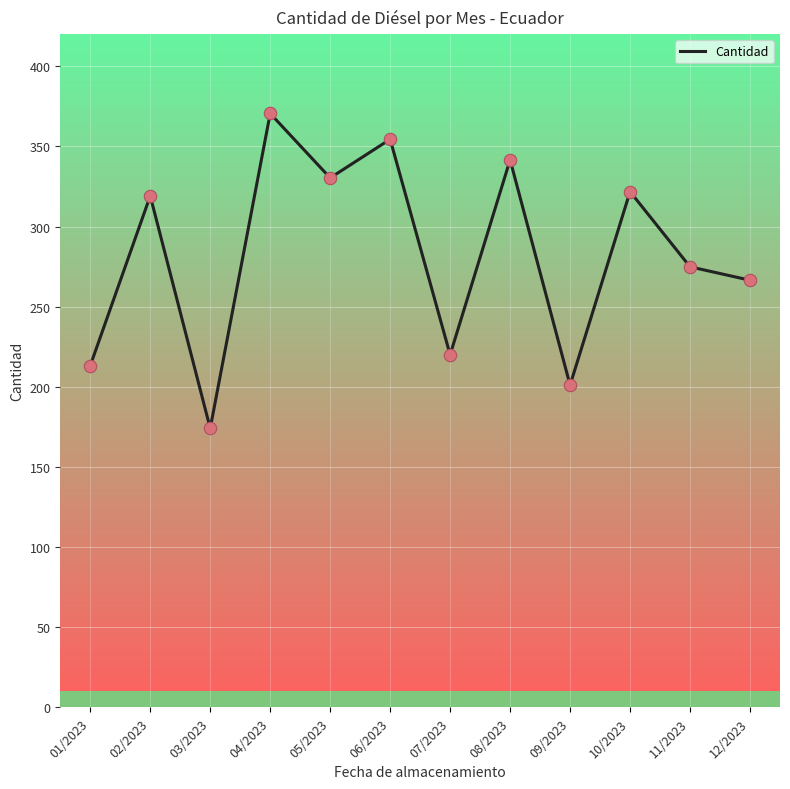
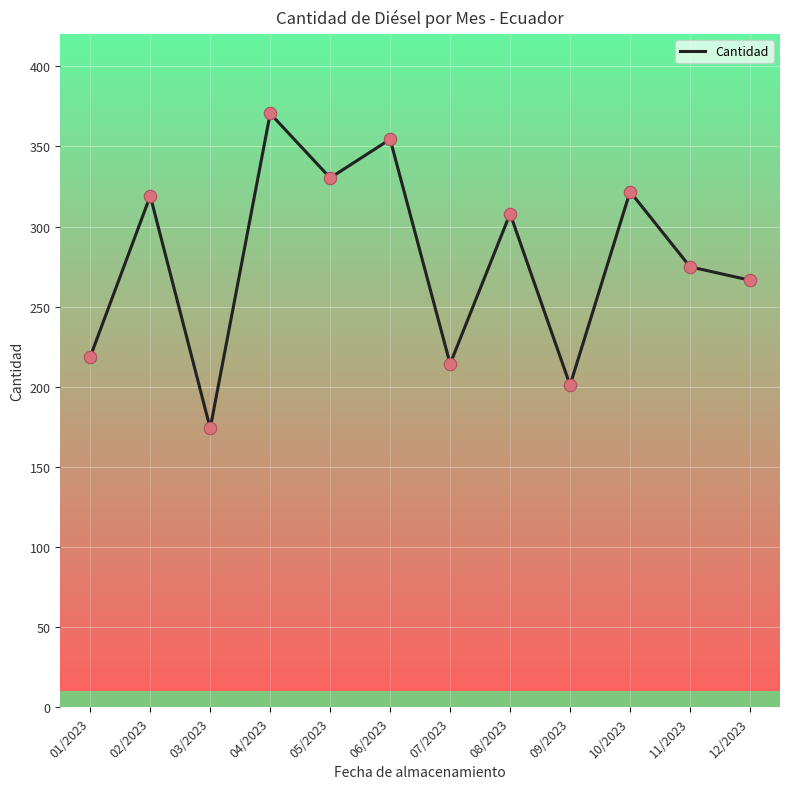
01/2023: 213 -> 219
07/2023: 220 -> 214
08/2023: 342 -> 308
